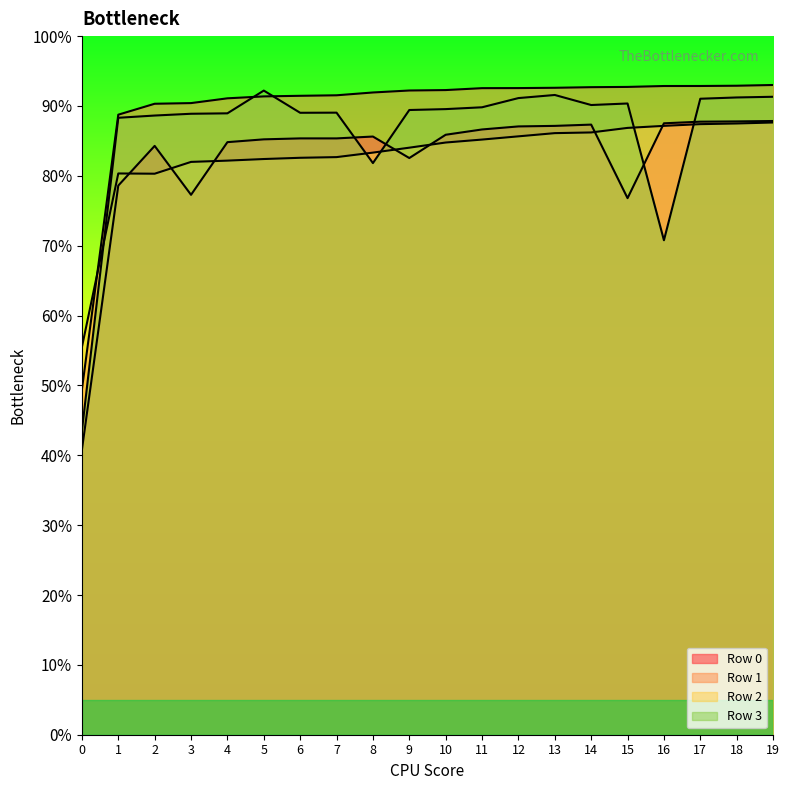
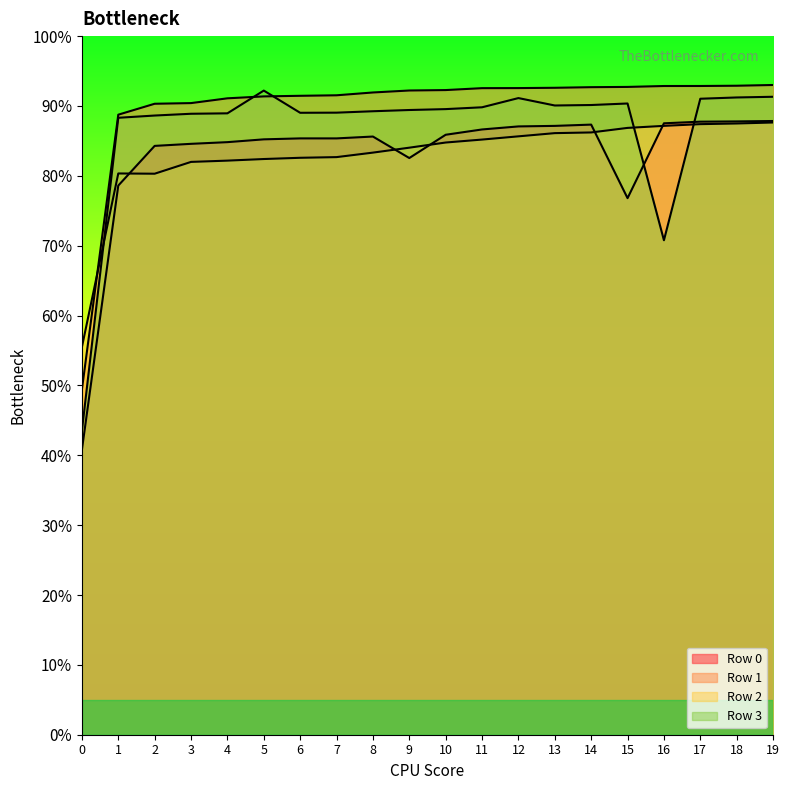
Row 0, 3: 77% -> 85%
Row 3, 8: 82% -> 89%
Row 3, 13: 92% -> 90%
